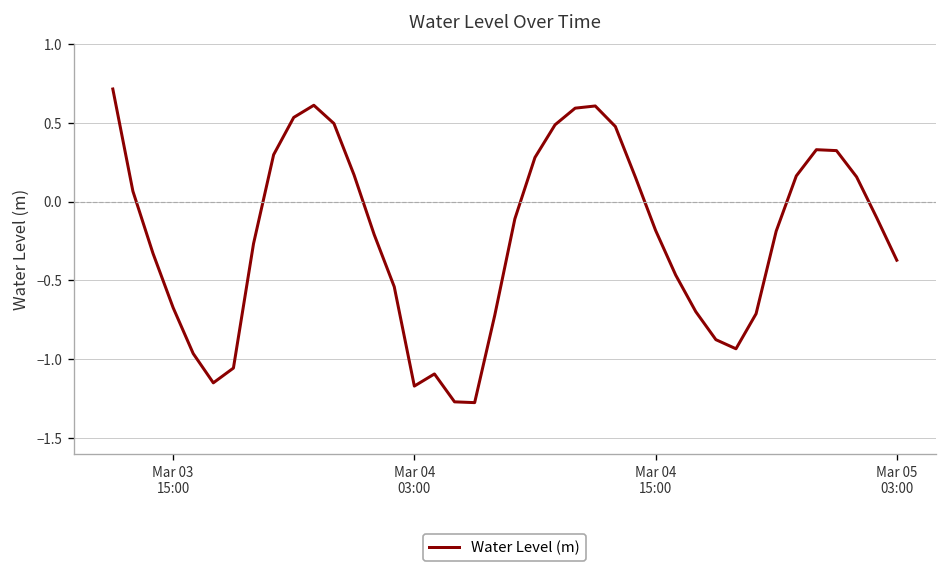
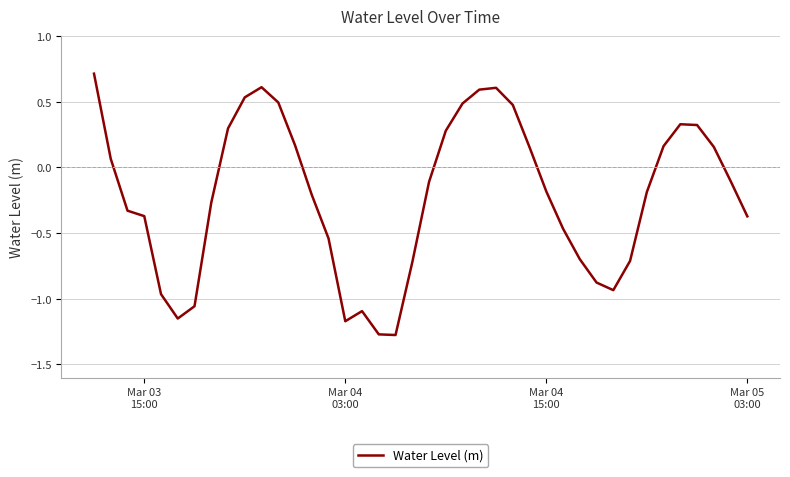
Mar 03 15:00: -0.67 -> -0.37
